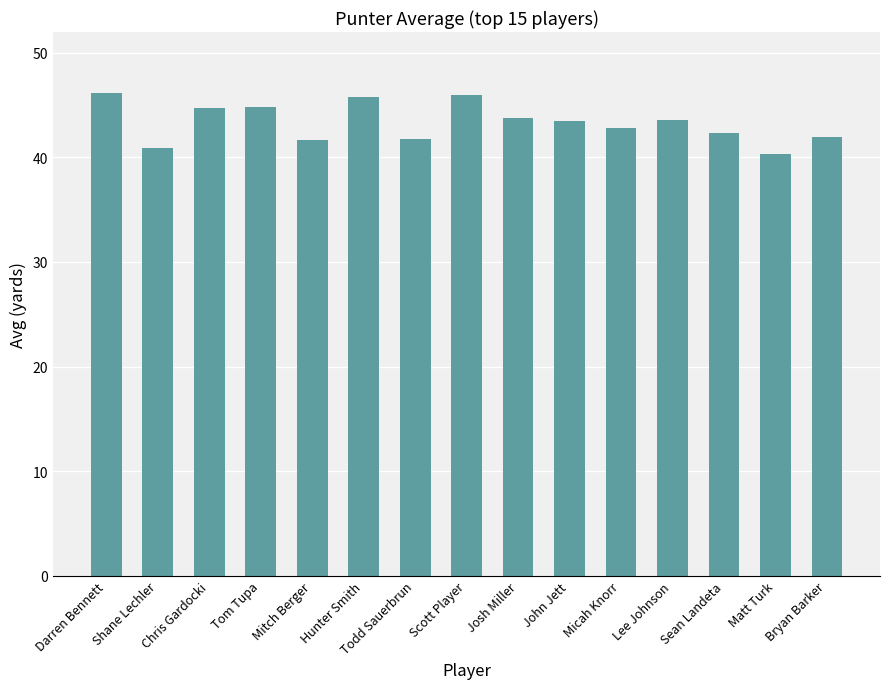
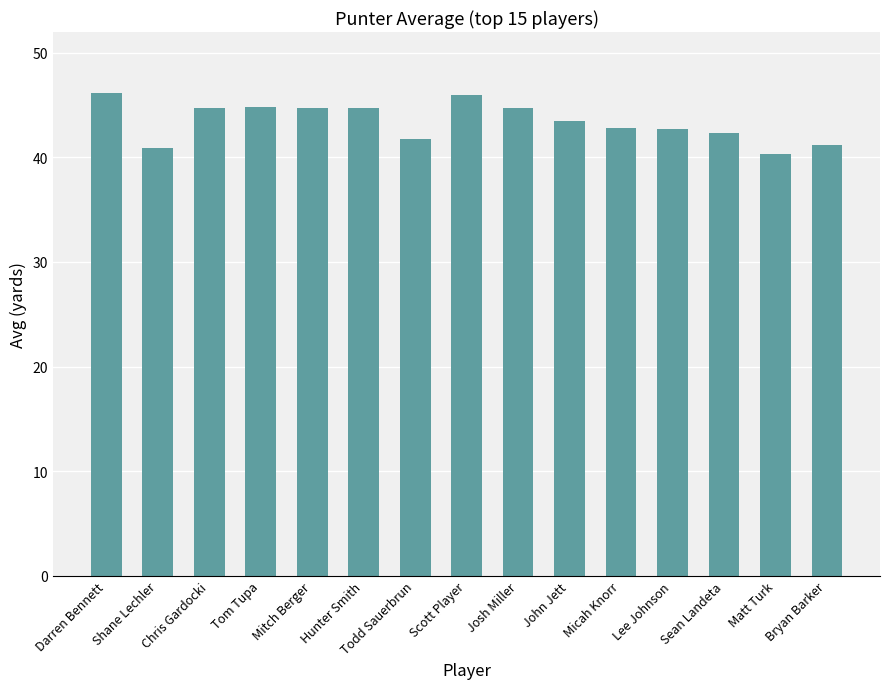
Mitch Berger: 41.7 -> 44.7
Hunter Smith: 45.8 -> 44.7
Josh Miller: 43.8 -> 44.7
Lee Johnson: 43.6 -> 42.7
Bryan Barker: 42.0 -> 41.2
